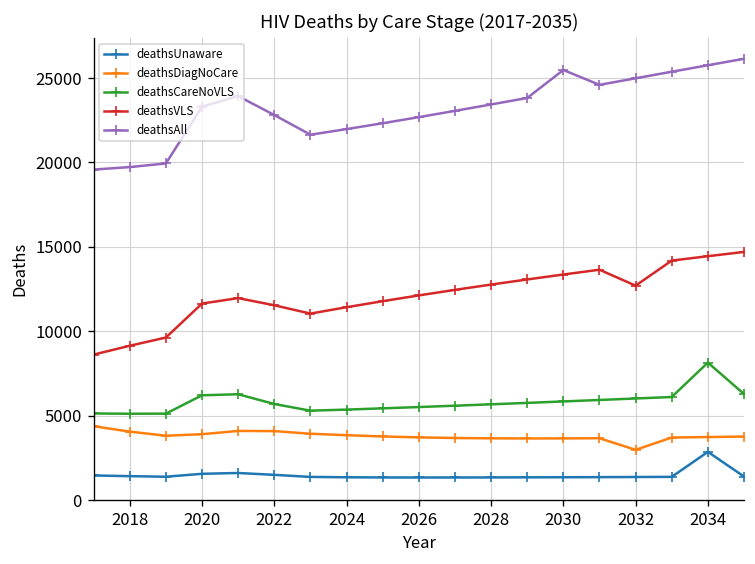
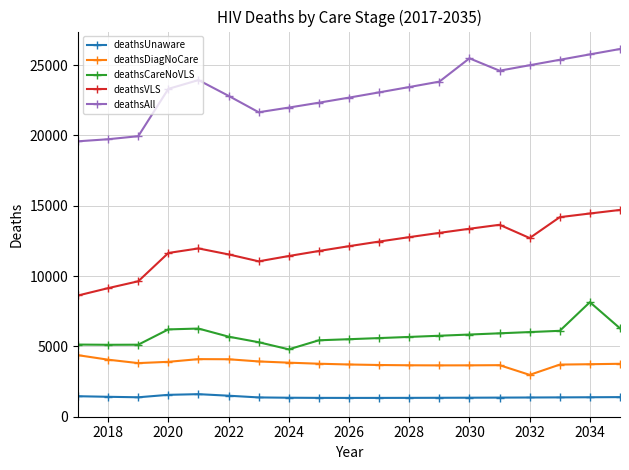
deathsCareNoVLS, 2024: 5400 -> 4800
deathsUnaware, 2034: 2900 -> 1400
